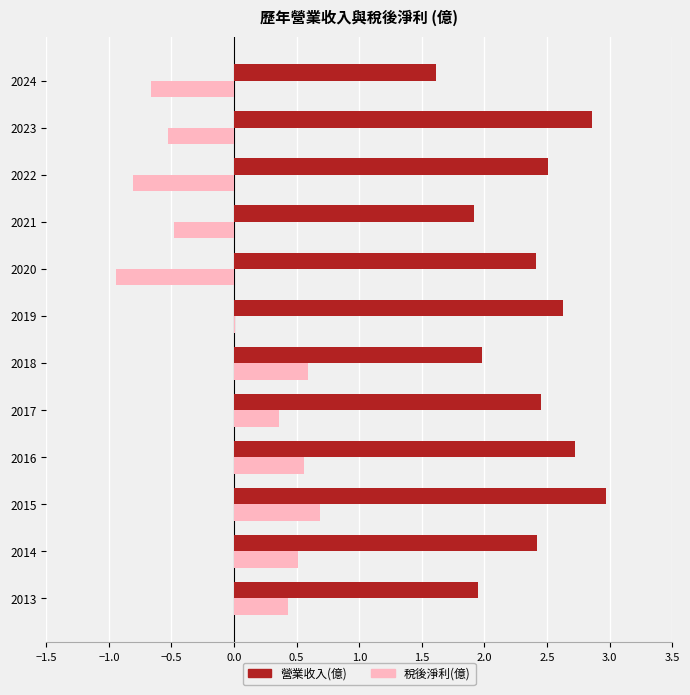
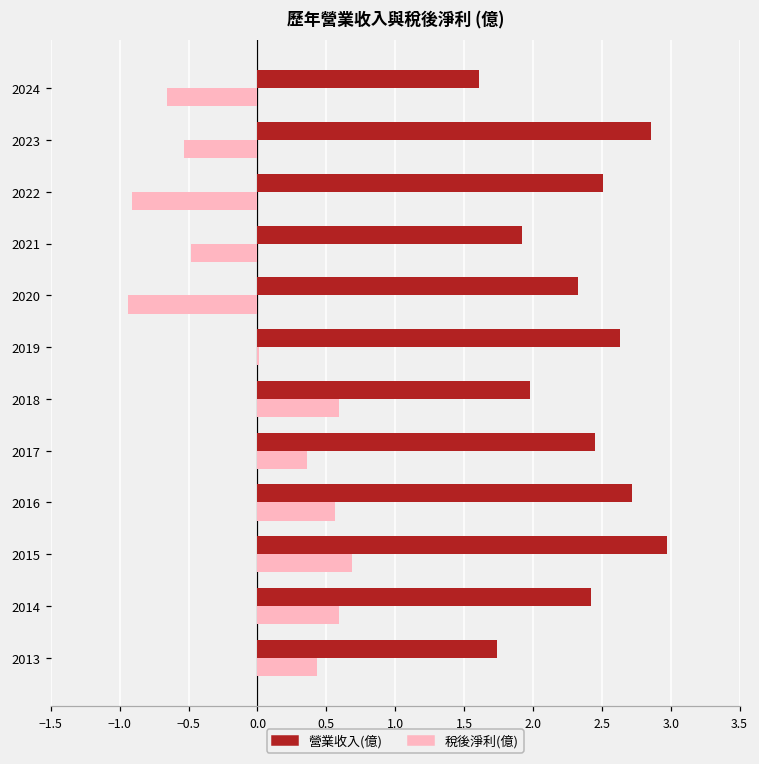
稅後淨利(億), 2022: -0.81 -> -0.91
營業收入(億), 2020: 2.41 -> 2.33
稅後淨利(億), 2014: 0.51 -> 0.59
營業收入(億), 2013: 1.95 -> 1.74
